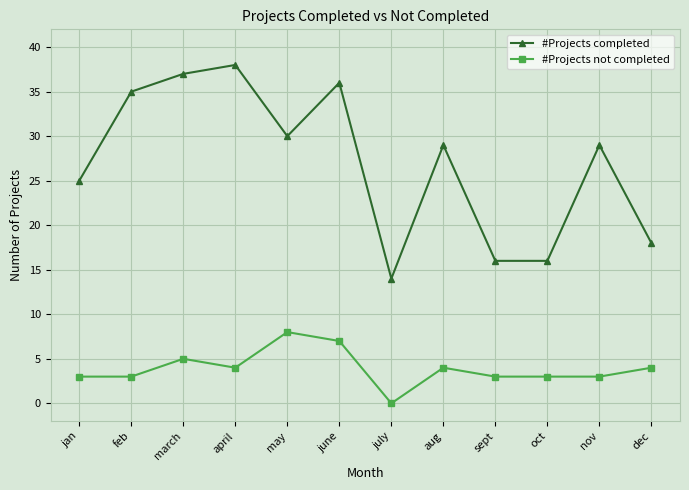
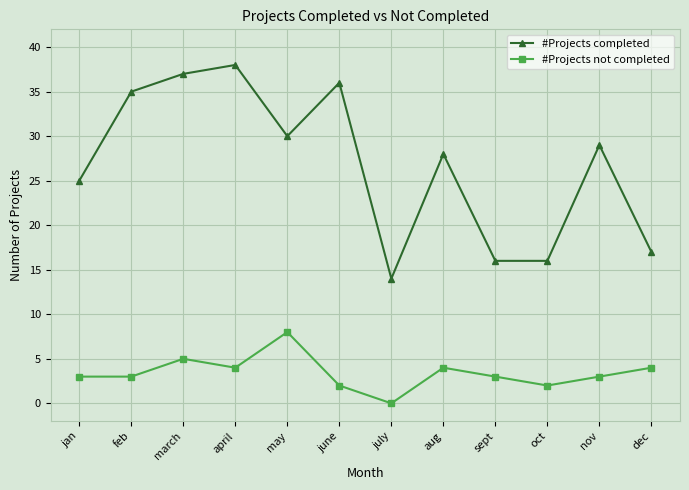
#Projects not completed, june: 7 -> 2
#Projects completed, aug: 29 -> 28
#Projects not completed, oct: 3 -> 2
#Projects completed, dec: 18 -> 17
